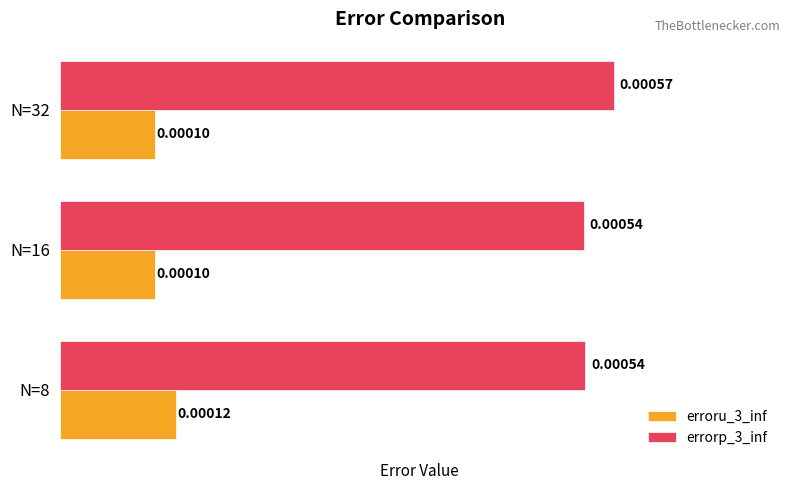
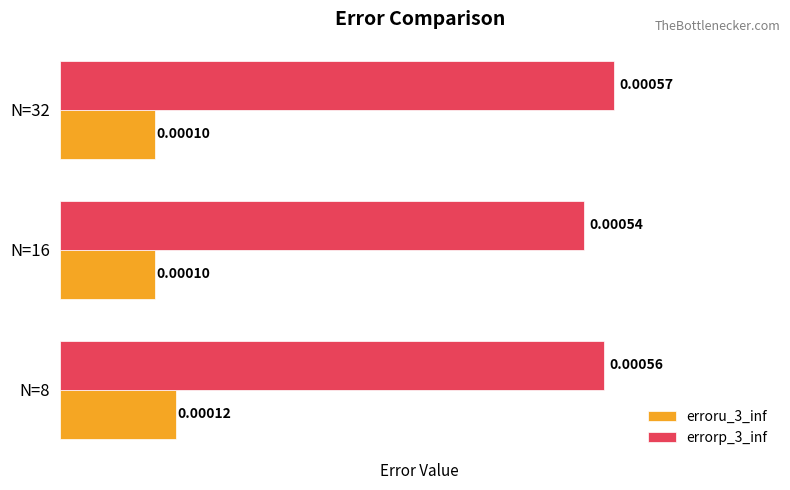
errorp_3_inf, N=8: 0.00054 -> 0.00056
